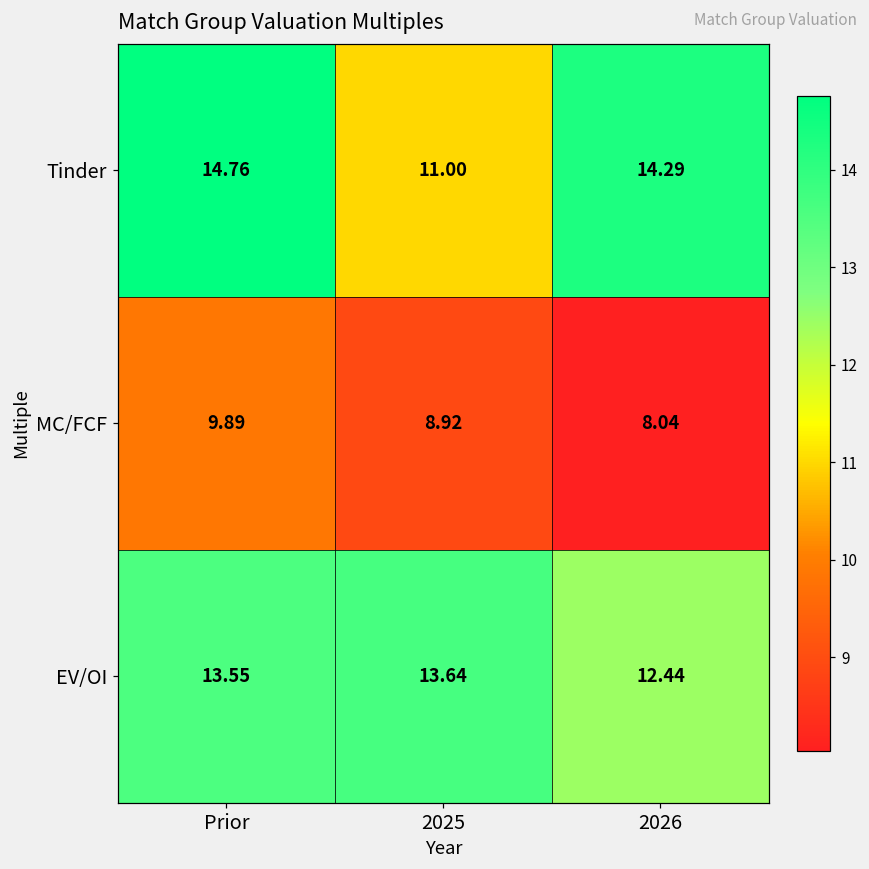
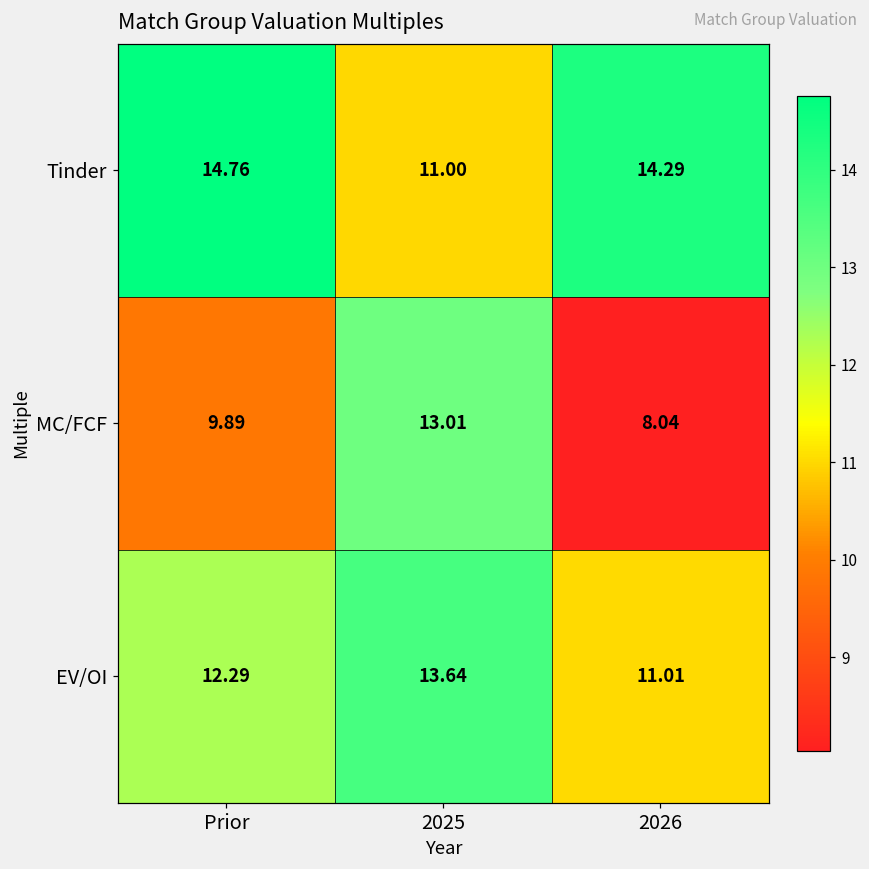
MC/FCF, 2025: 8.92 -> 13.01
EV/OI, Prior: 13.55 -> 12.29
EV/OI, 2026: 12.44 -> 11.01
